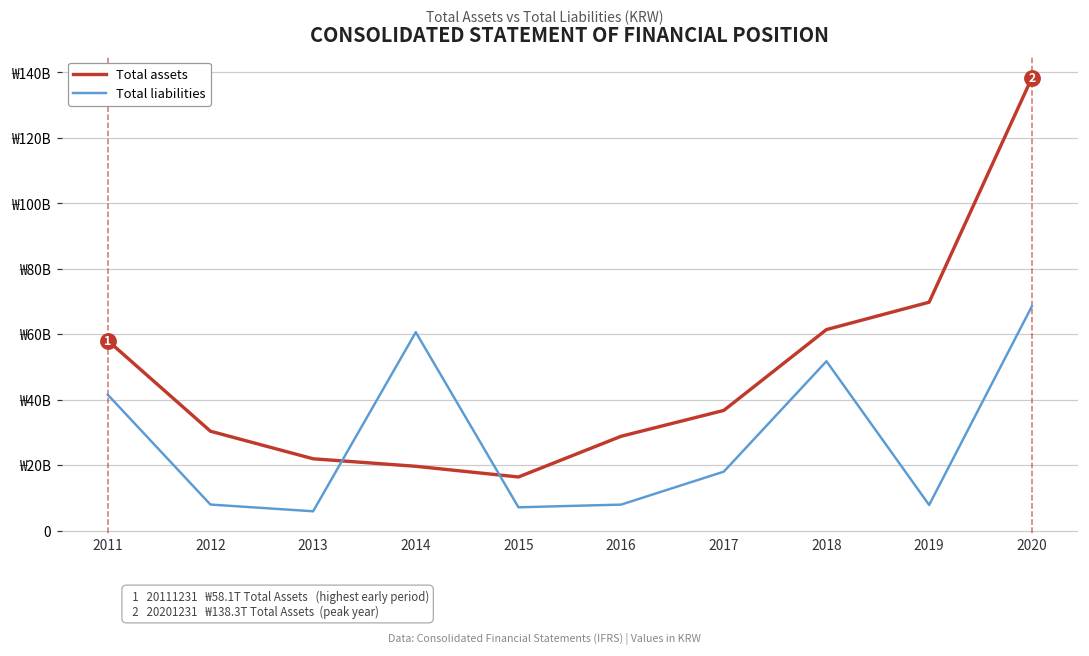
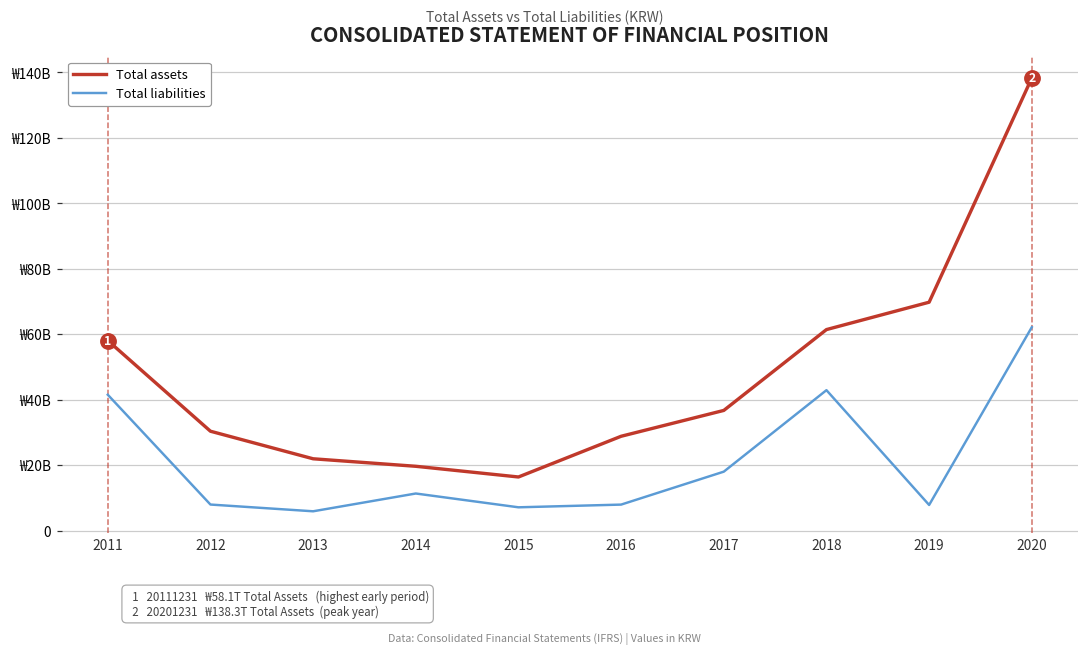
Total liabilities, 2014: ₩61000000000 -> ₩11000000000
Total liabilities, 2018: ₩52000000000 -> ₩43000000000
Total liabilities, 2020: ₩69000000000 -> ₩62000000000
